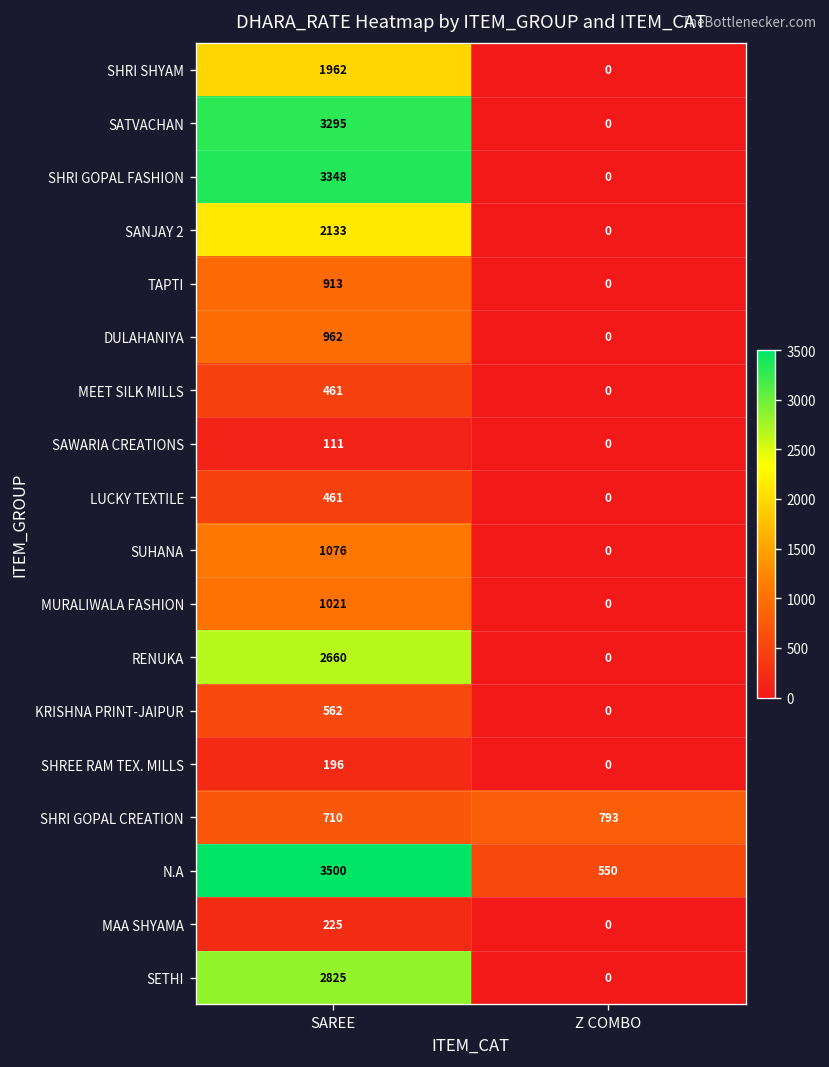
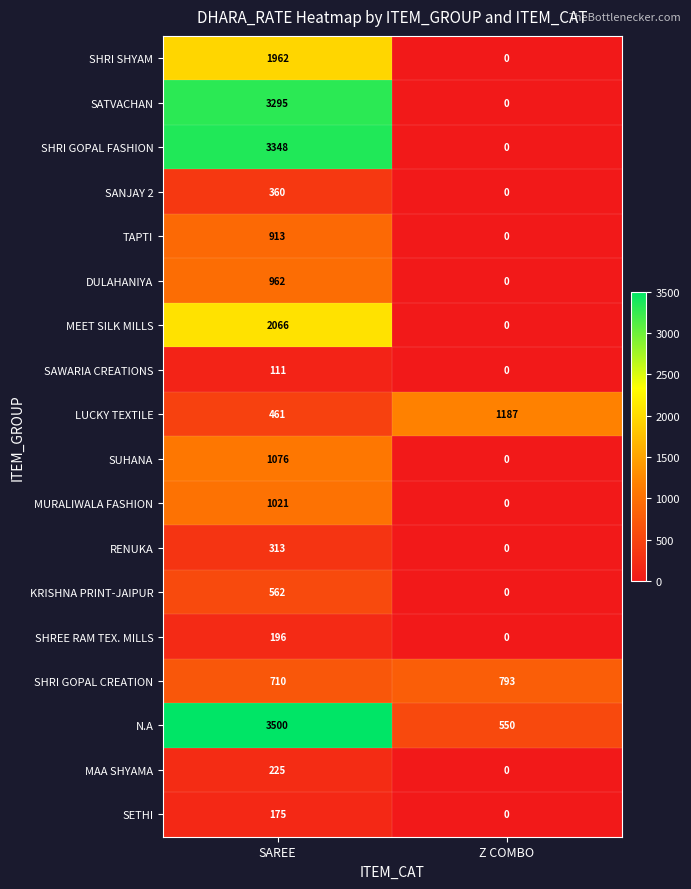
SANJAY 2, SAREE: 2133 -> 360
MEET SILK MILLS, SAREE: 461 -> 2066
LUCKY TEXTILE, Z COMBO: 0 -> 1187
RENUKA, SAREE: 2660 -> 313
SETHI, SAREE: 2825 -> 175
